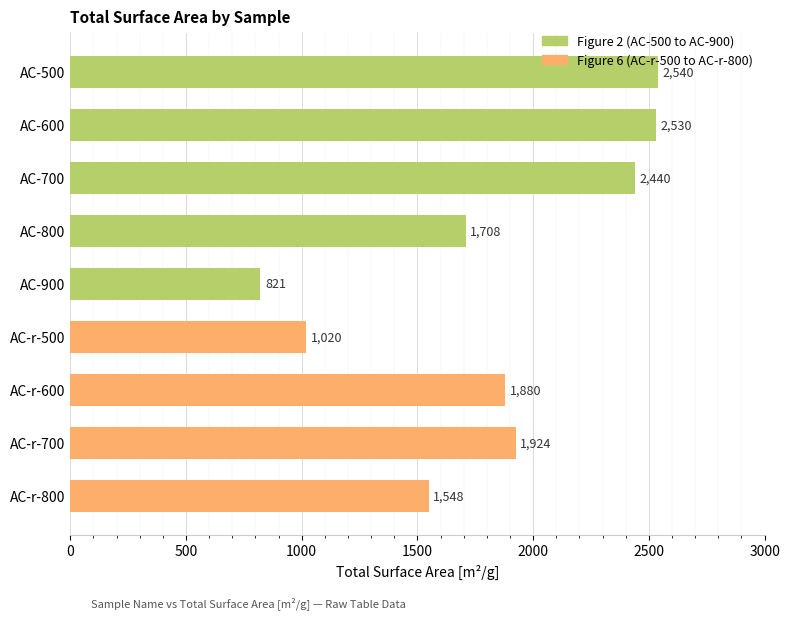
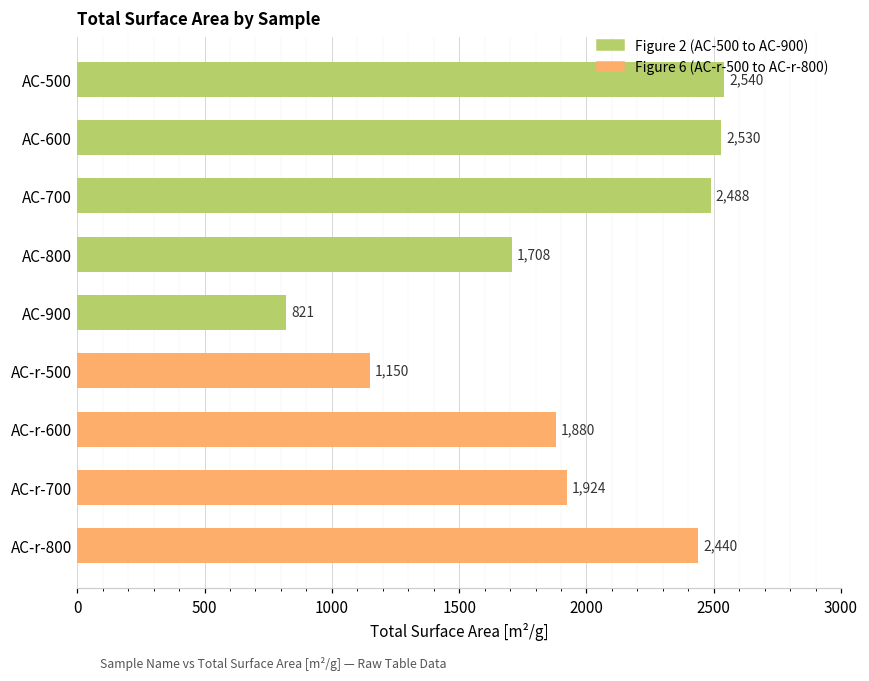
AC-700: 2,440 -> 2,488
AC-r-500: 1,020 -> 1,150
AC-r-800: 1,548 -> 2,440
